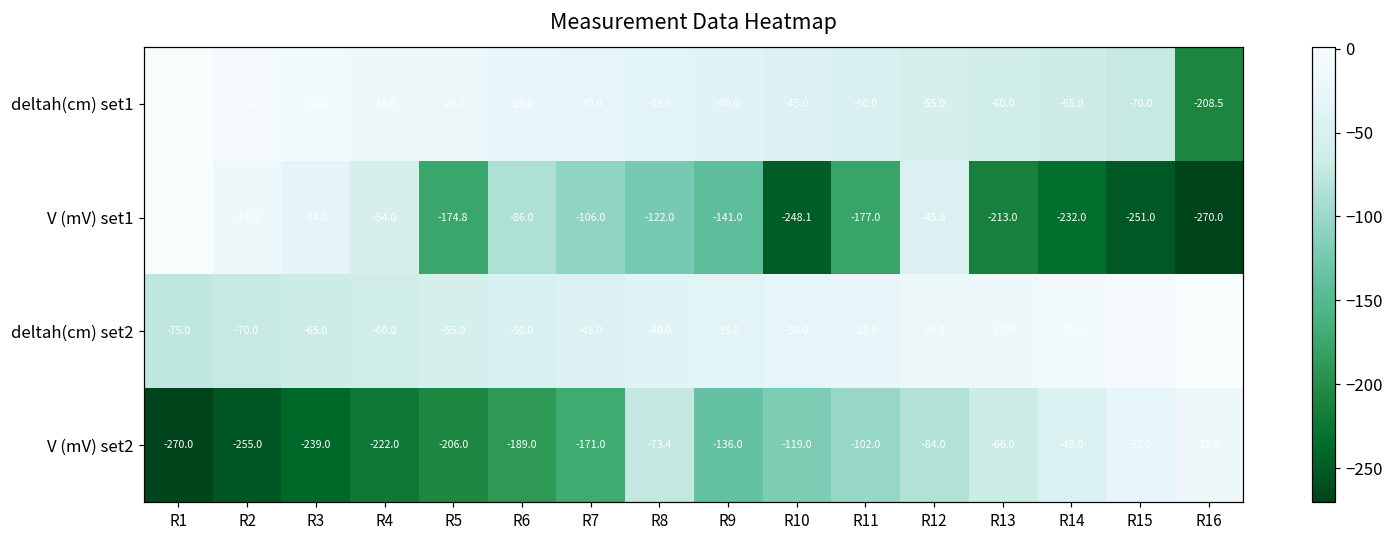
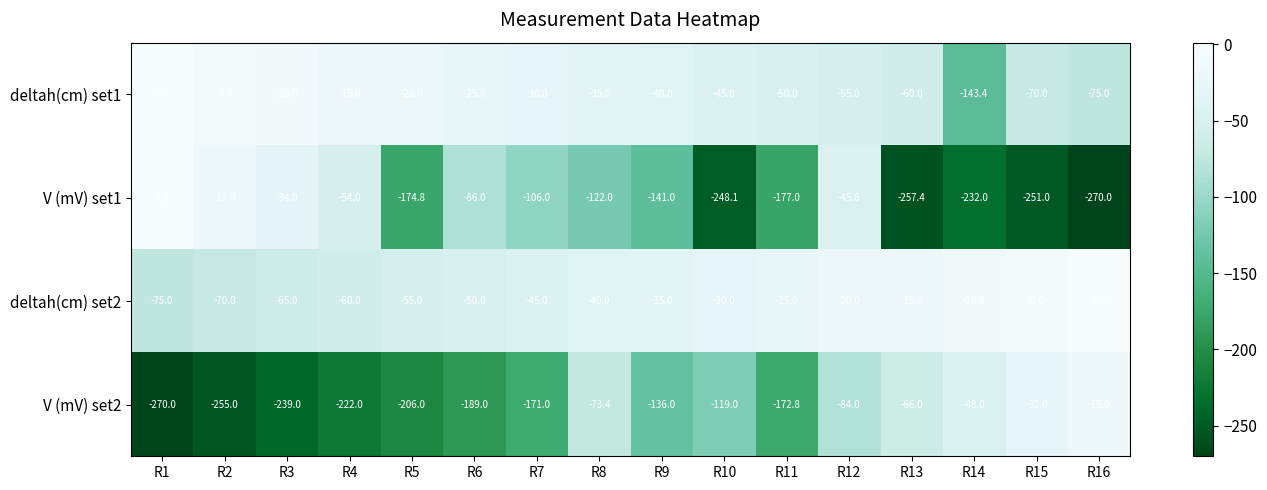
deltah(cm) set1, R14: -65.0 -> -143.4
deltah(cm) set1, R16: -208.5 -> -75.0
V (mV) set1, R13: -213.0 -> -257.4
V (mV) set2, R11: -102.0 -> -172.8
